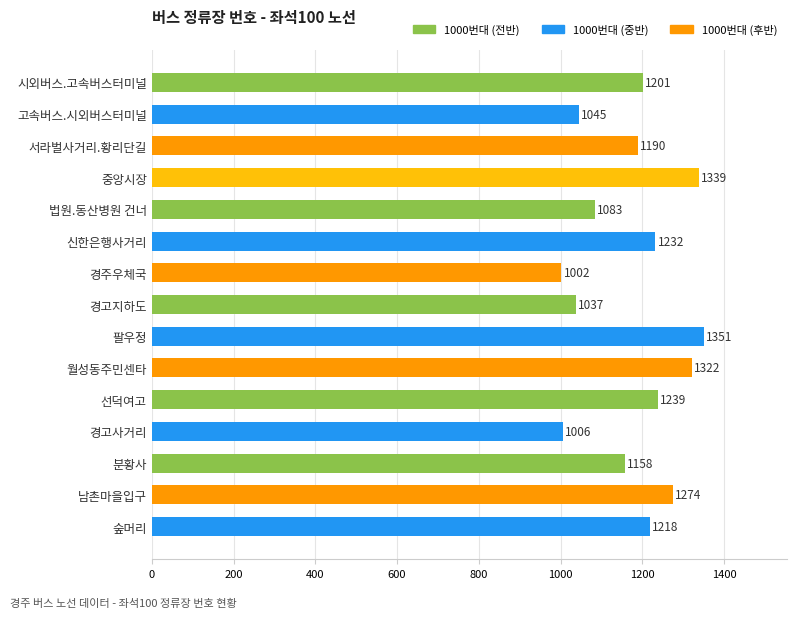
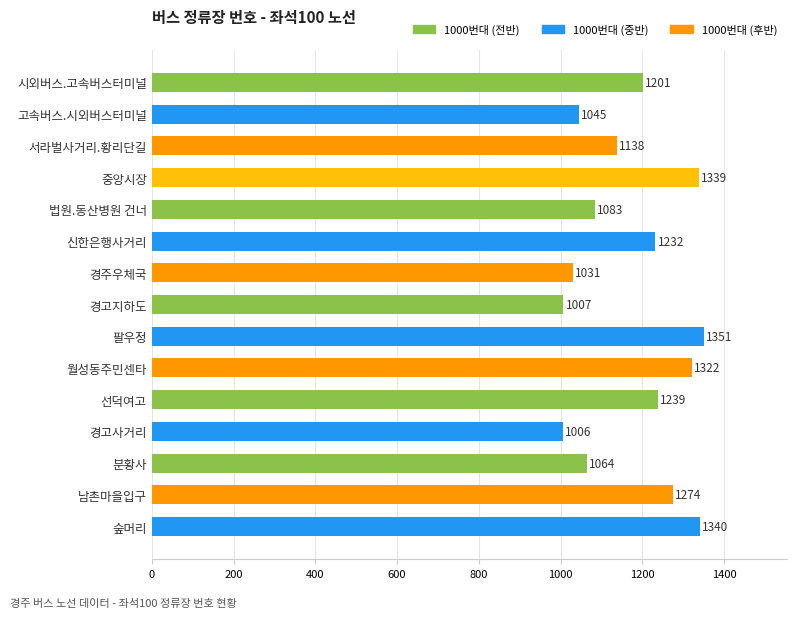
서라벌사거리.황리단길: 1190 -> 1138
경주우체국: 1002 -> 1031
경고지하도: 1037 -> 1007
분황사: 1158 -> 1064
숲머리: 1218 -> 1340
